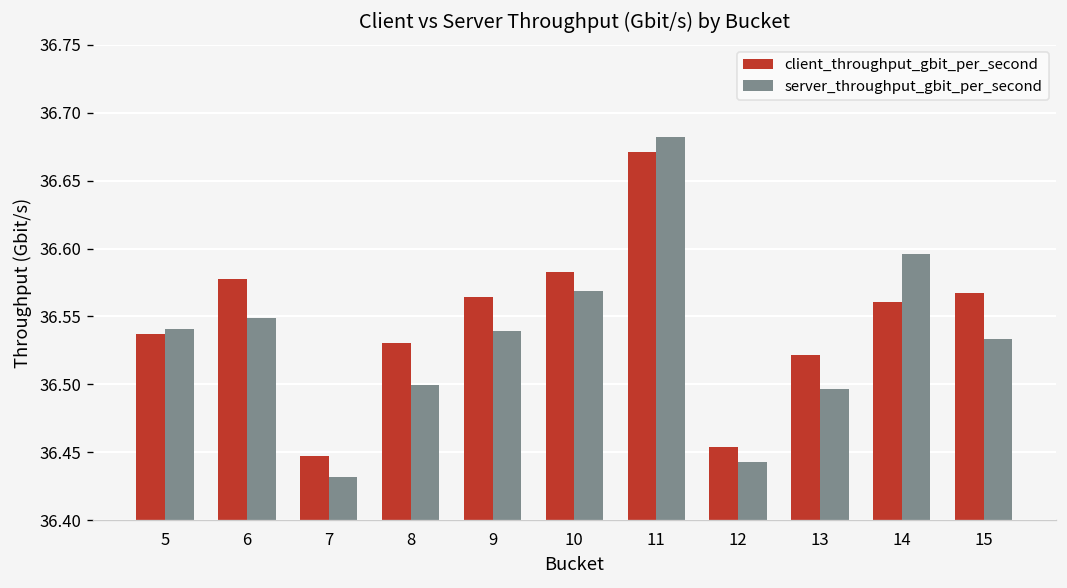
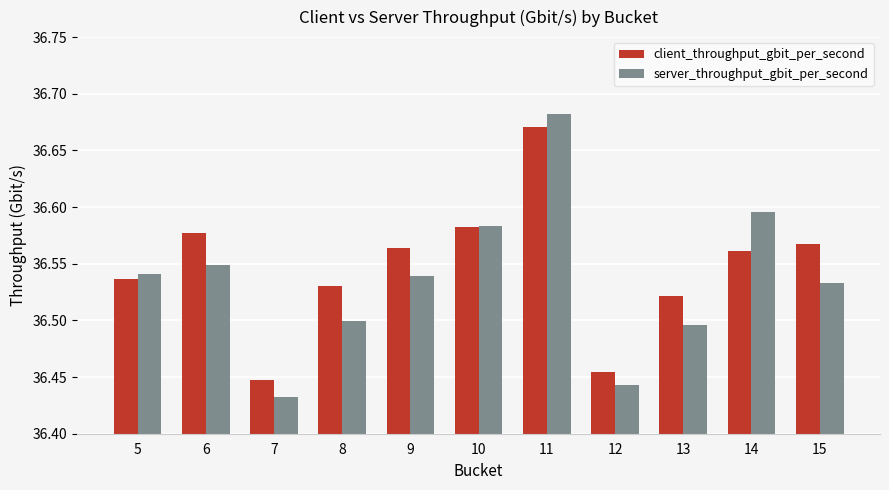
server_throughput_gbit_per_second, 10: 36.569 -> 36.583
